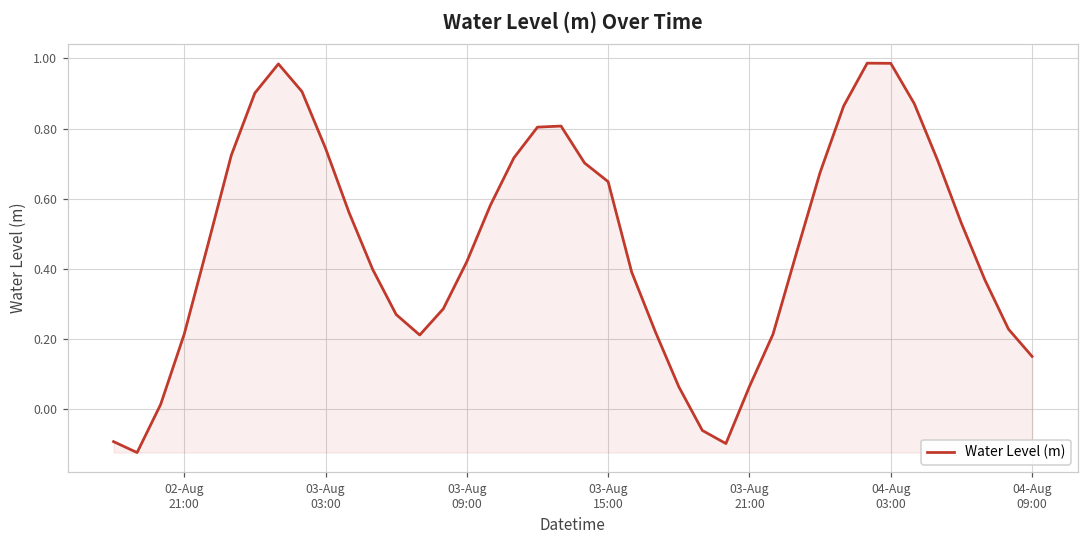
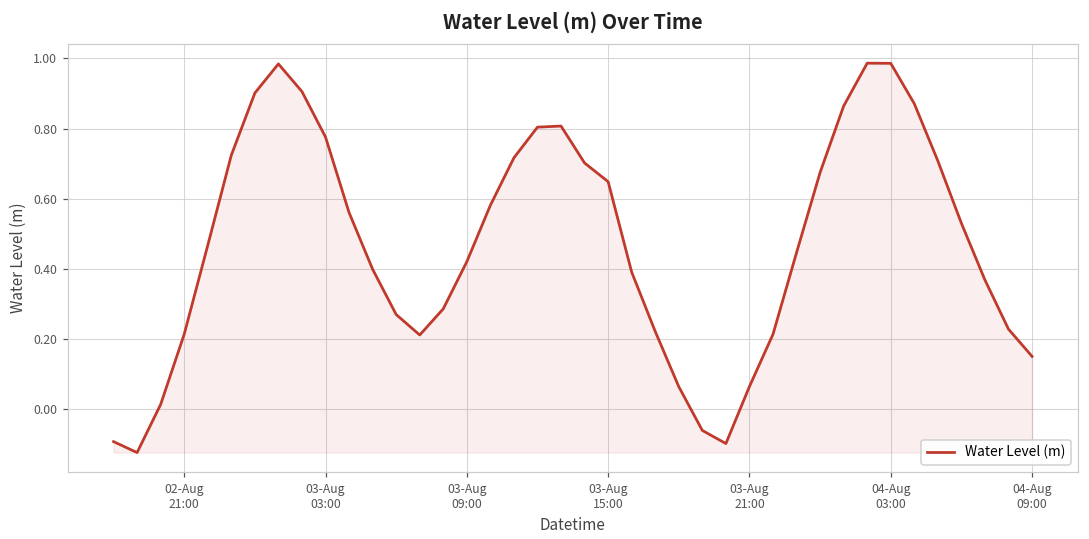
03-Aug 03:00: 0.74 -> 0.78
